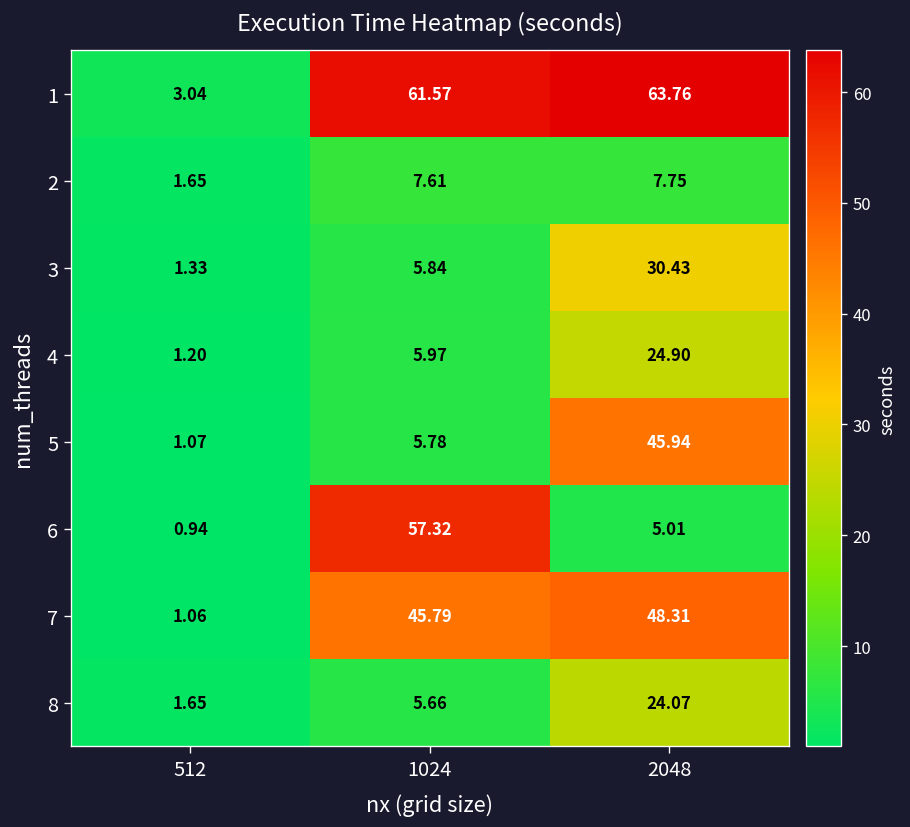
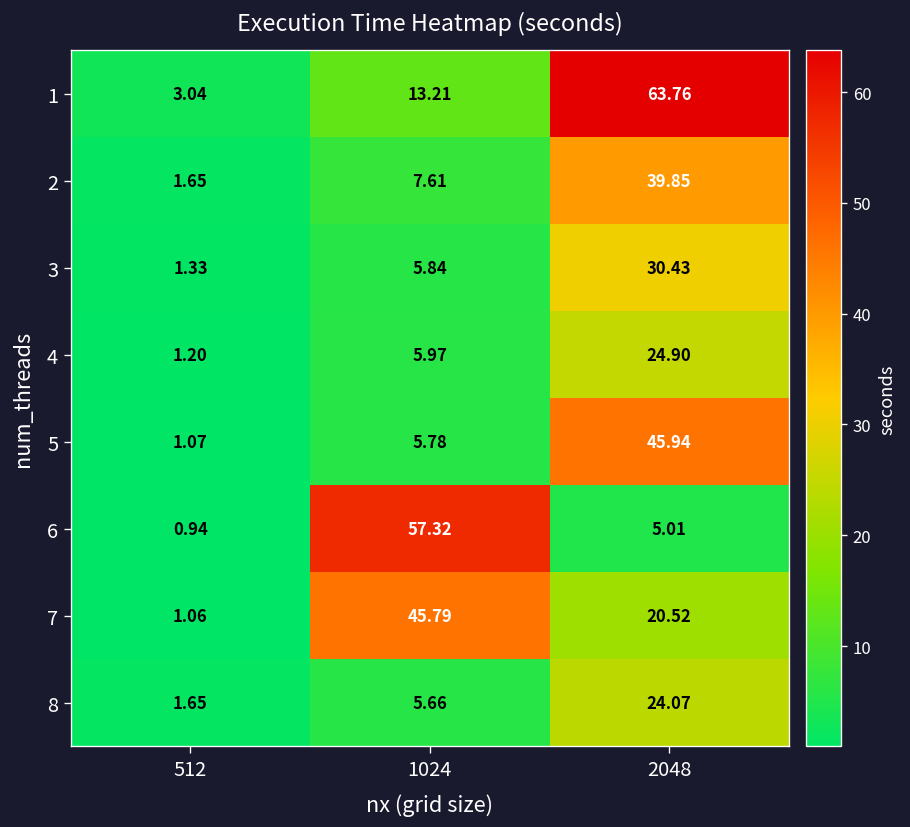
1, 1024: 61.57 -> 13.21
2, 2048: 7.75 -> 39.85
7, 2048: 48.31 -> 20.52
